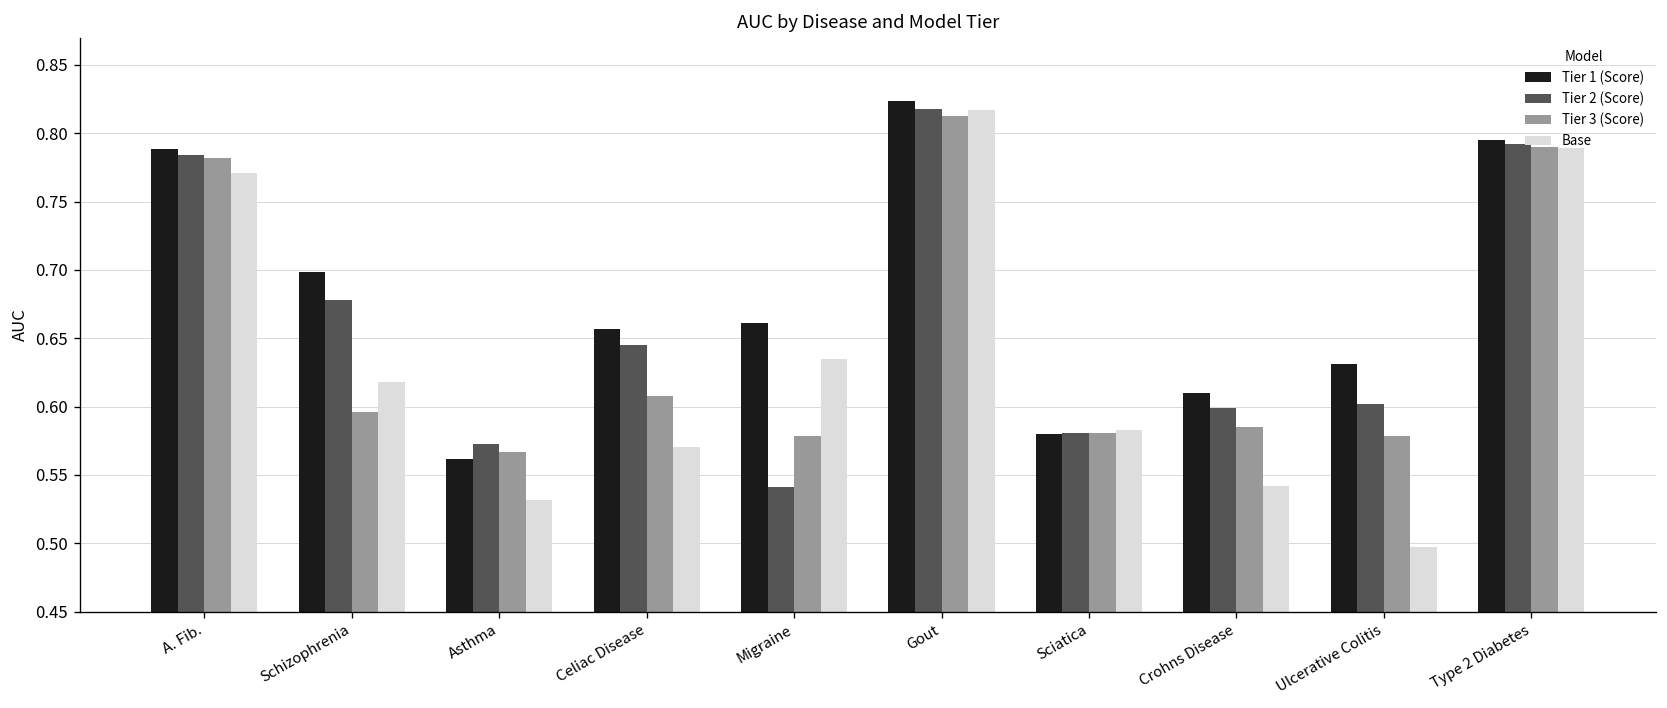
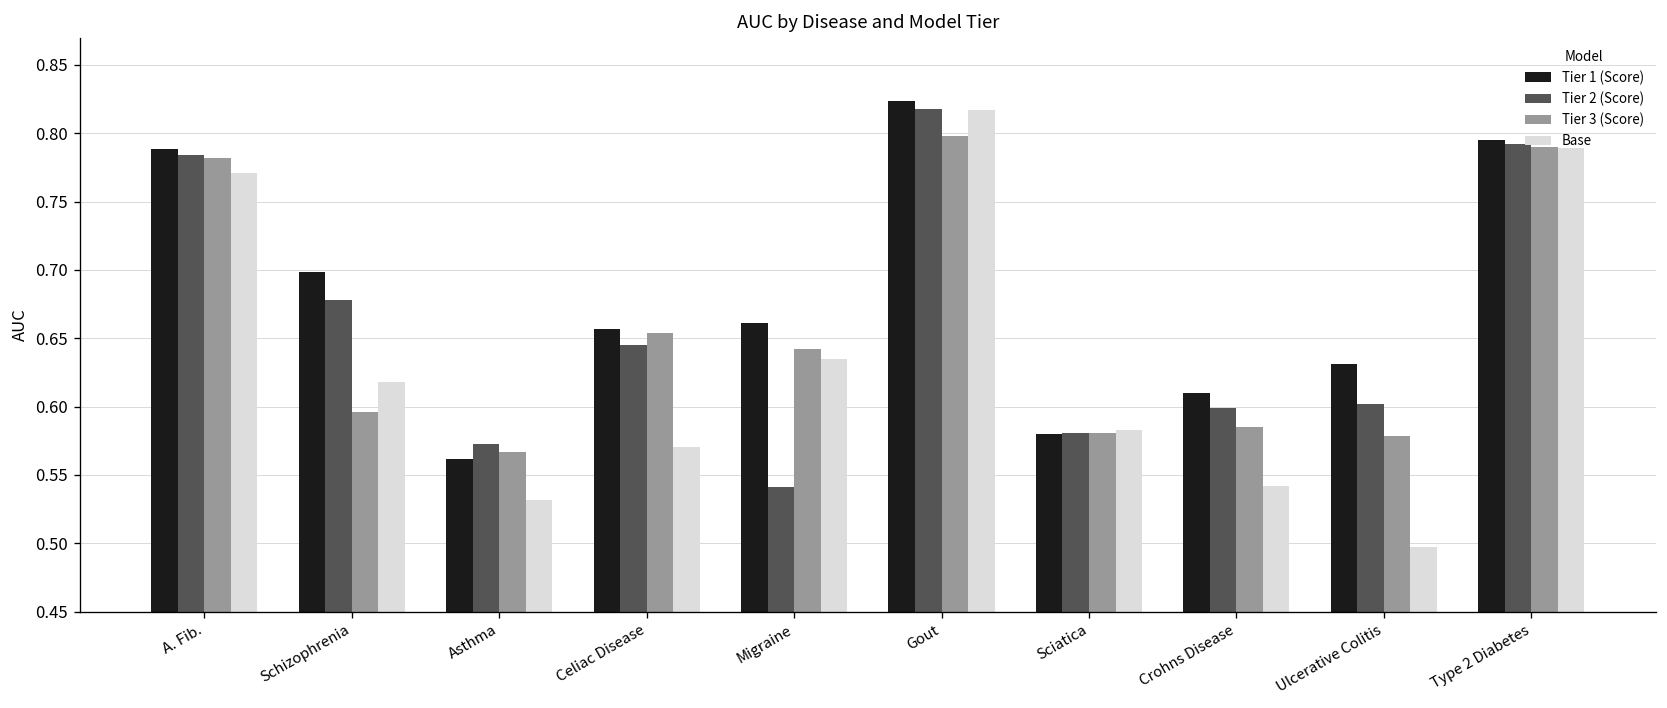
Tier 3 (Score), Celiac Disease: 0.608 -> 0.654
Tier 3 (Score), Migraine: 0.579 -> 0.642
Tier 3 (Score), Gout: 0.813 -> 0.798
